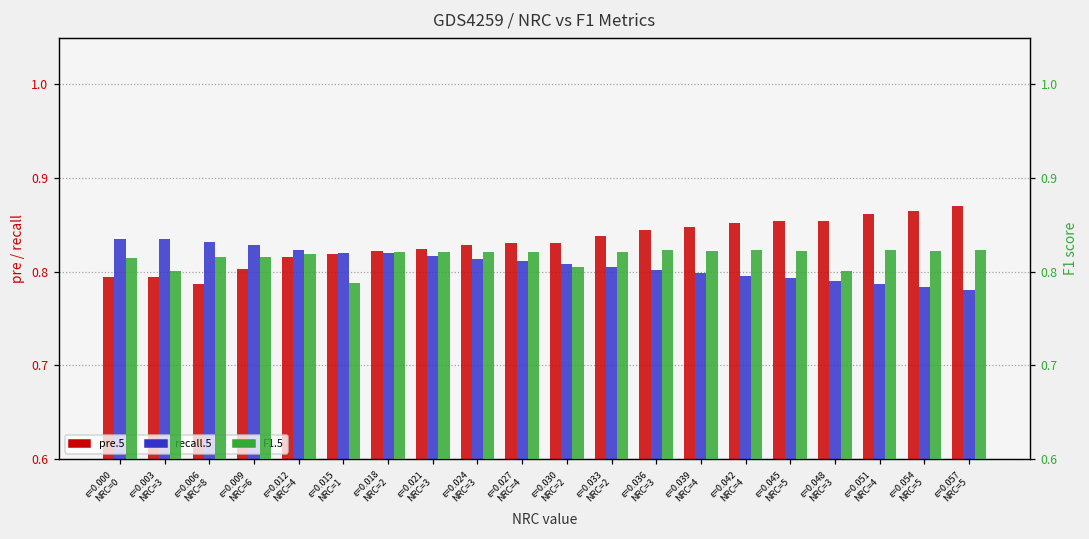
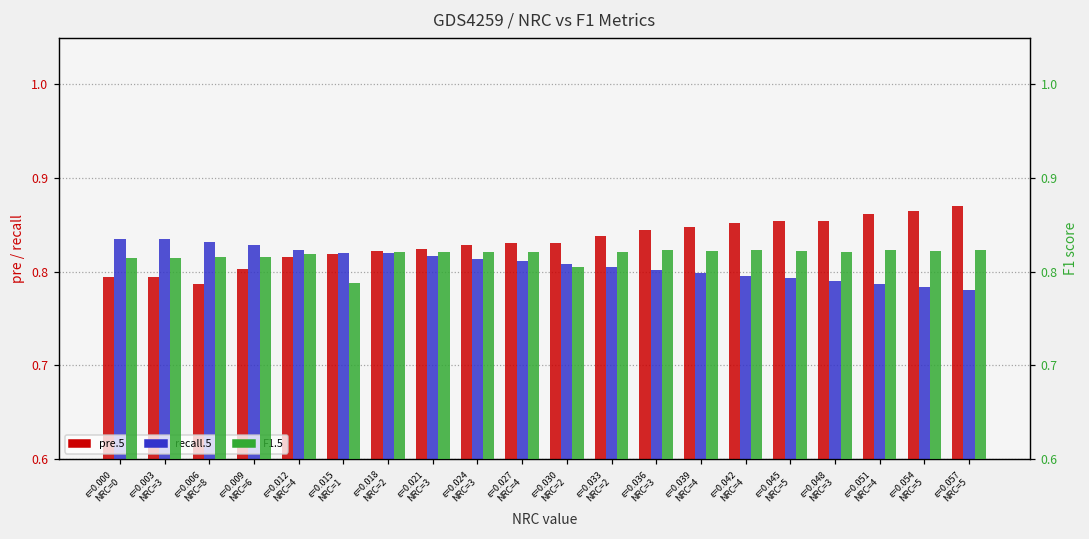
F1.5, ε=0.003 NRC=3: 0.80 -> 0.81
F1.5, ε=0.048 NRC=3: 0.80 -> 0.82
